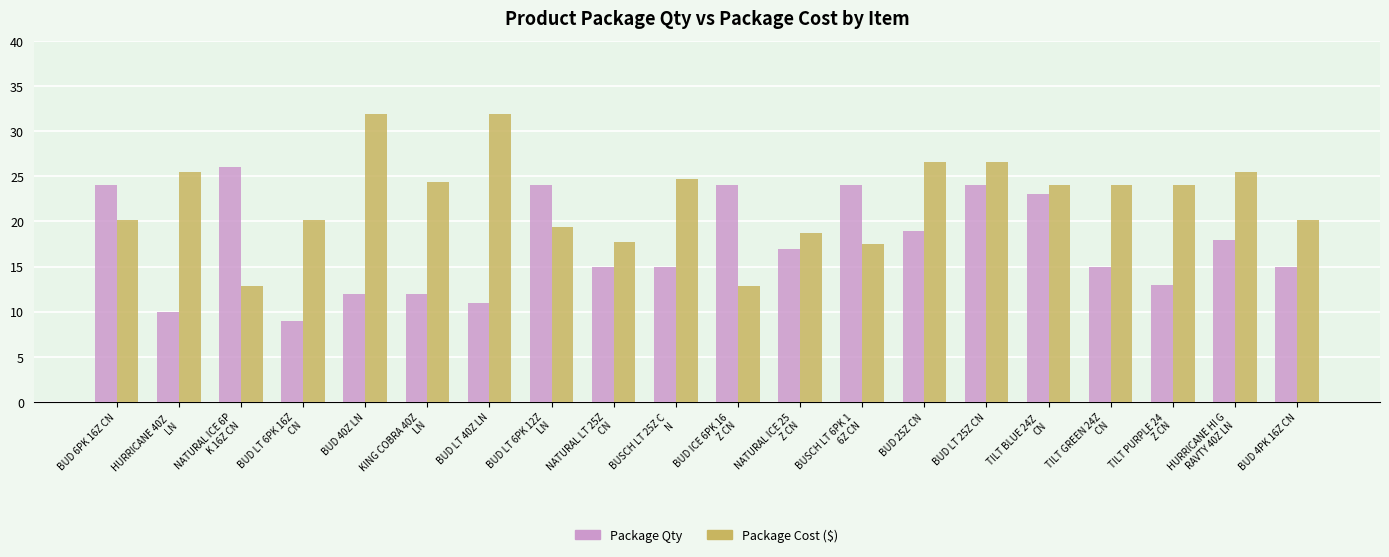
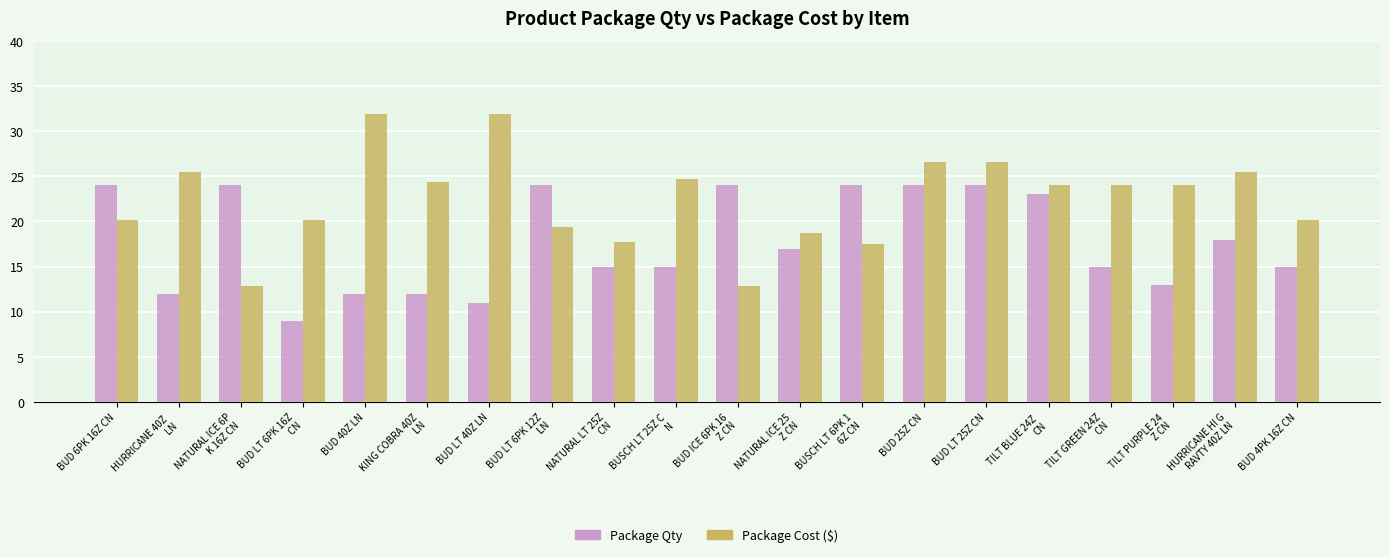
Package Qty, HURRICANE 40Z LN: 10 -> 12
Package Qty, NATURAL ICE 6P K 16Z CN: 26 -> 24
Package Qty, BUD 25Z CN: 19 -> 24
